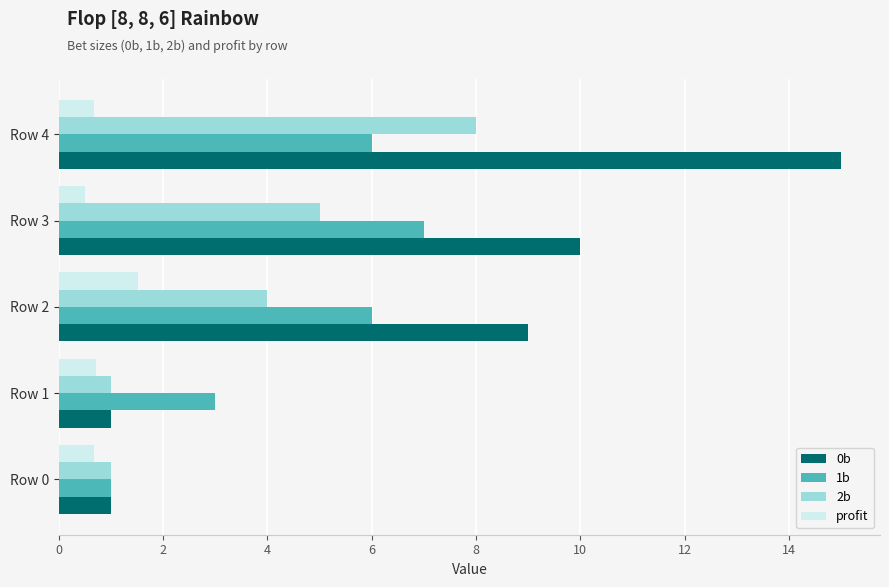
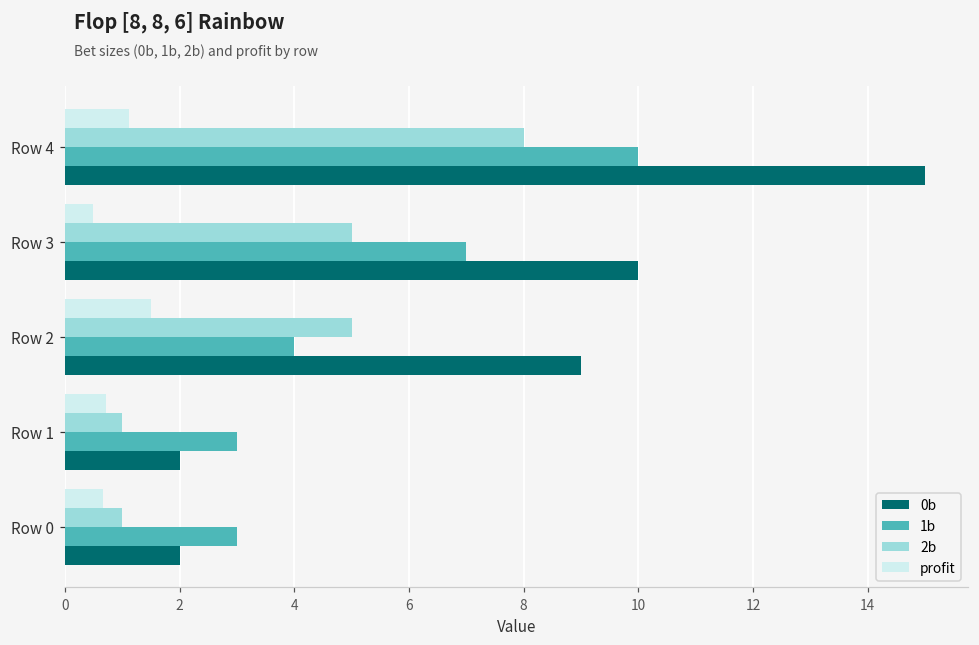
profit, Row 4: 0.7 -> 1.1
1b, Row 4: 6 -> 10
2b, Row 2: 4 -> 5
1b, Row 2: 6 -> 4
0b, Row 1: 1 -> 2
1b, Row 0: 1 -> 3
0b, Row 0: 1 -> 2
